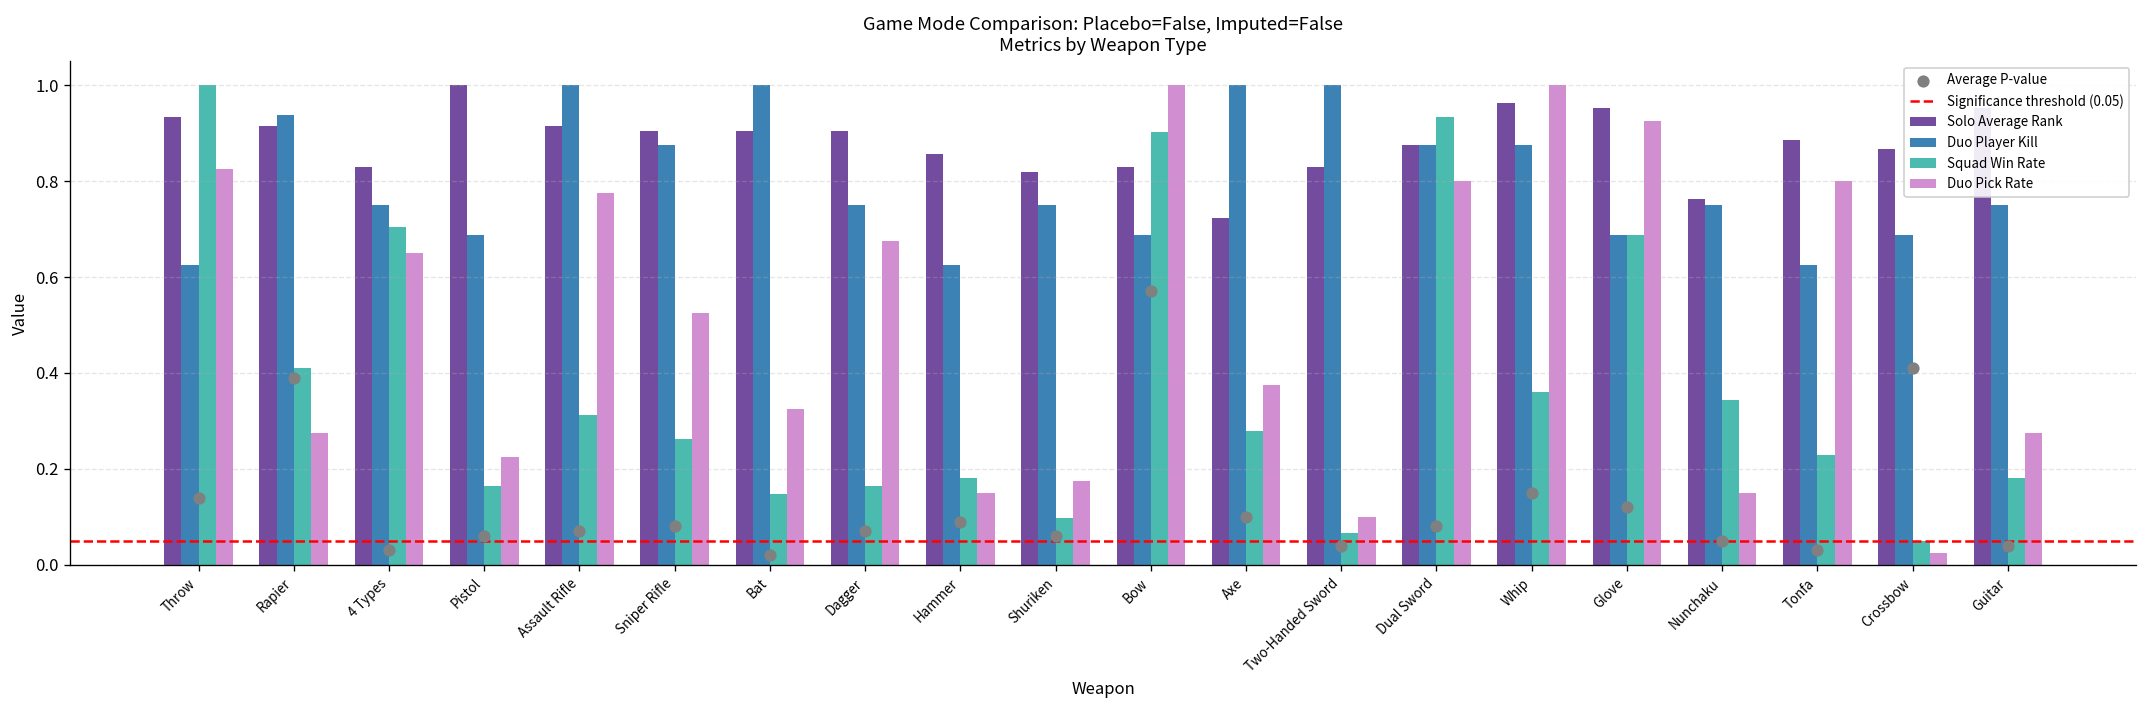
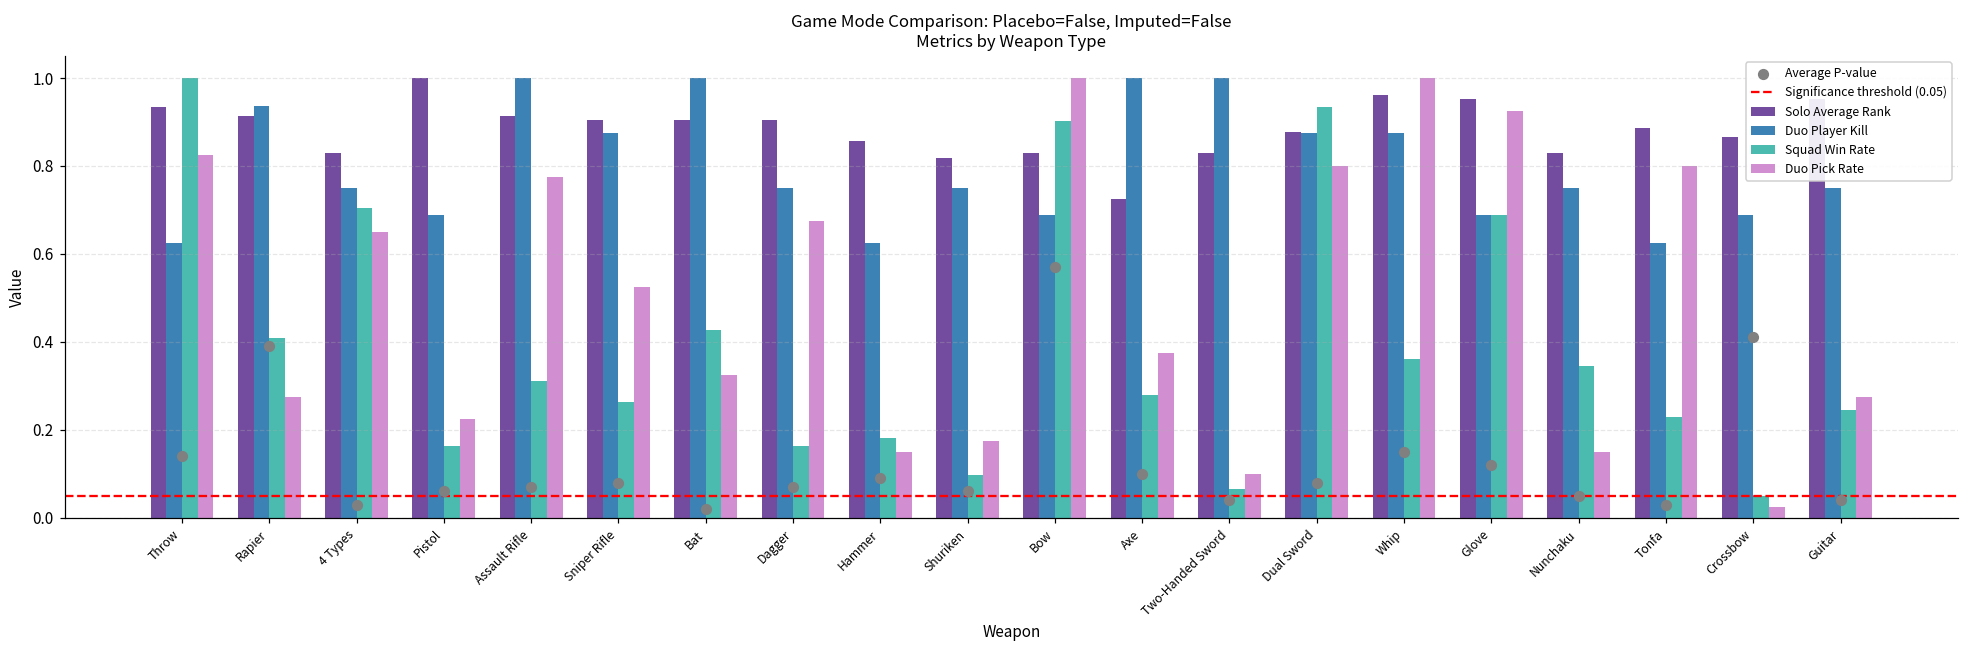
Squad Win Rate, Bat: 0.15 -> 0.43
Solo Average Rank, Nunchaku: 0.76 -> 0.83
Squad Win Rate, Guitar: 0.18 -> 0.25
